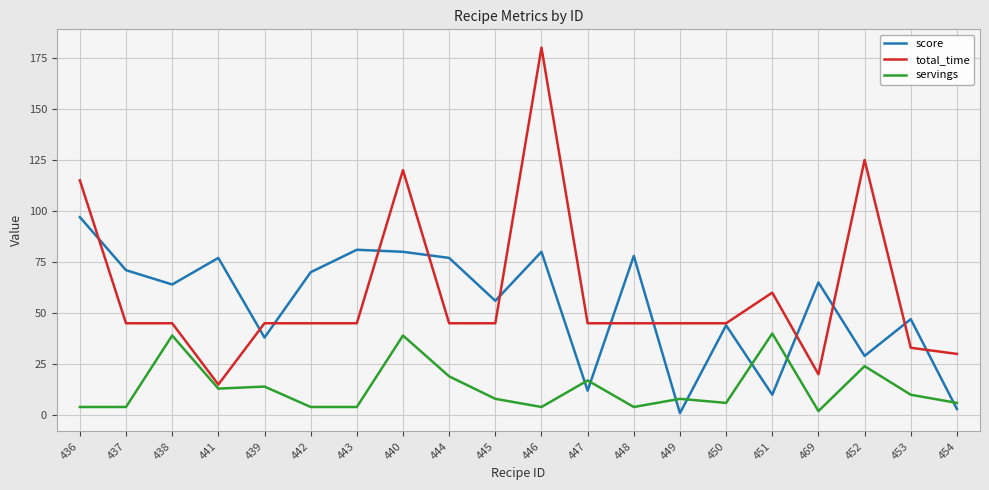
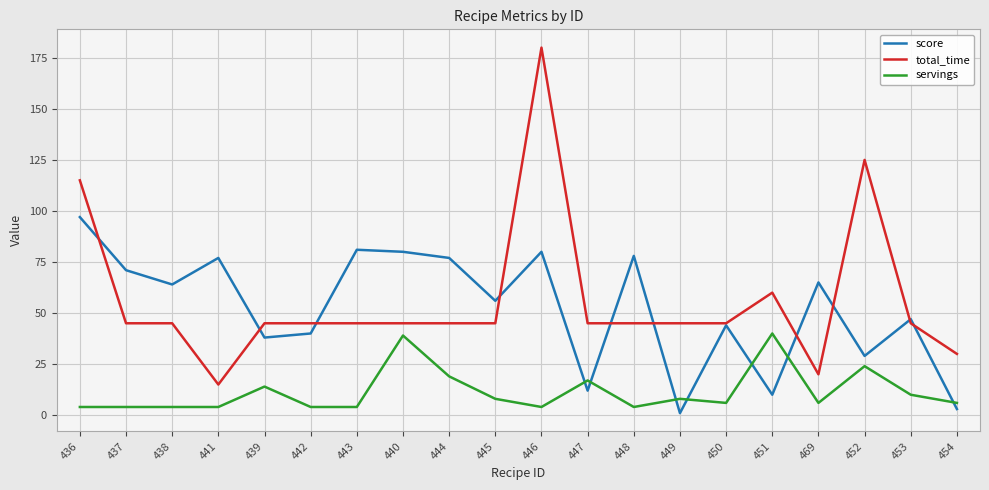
servings, 438: 39 -> 4
servings, 441: 13 -> 4
score, 442: 70 -> 40
total_time, 440: 120 -> 45
servings, 469: 2 -> 6
total_time, 453: 33 -> 45
